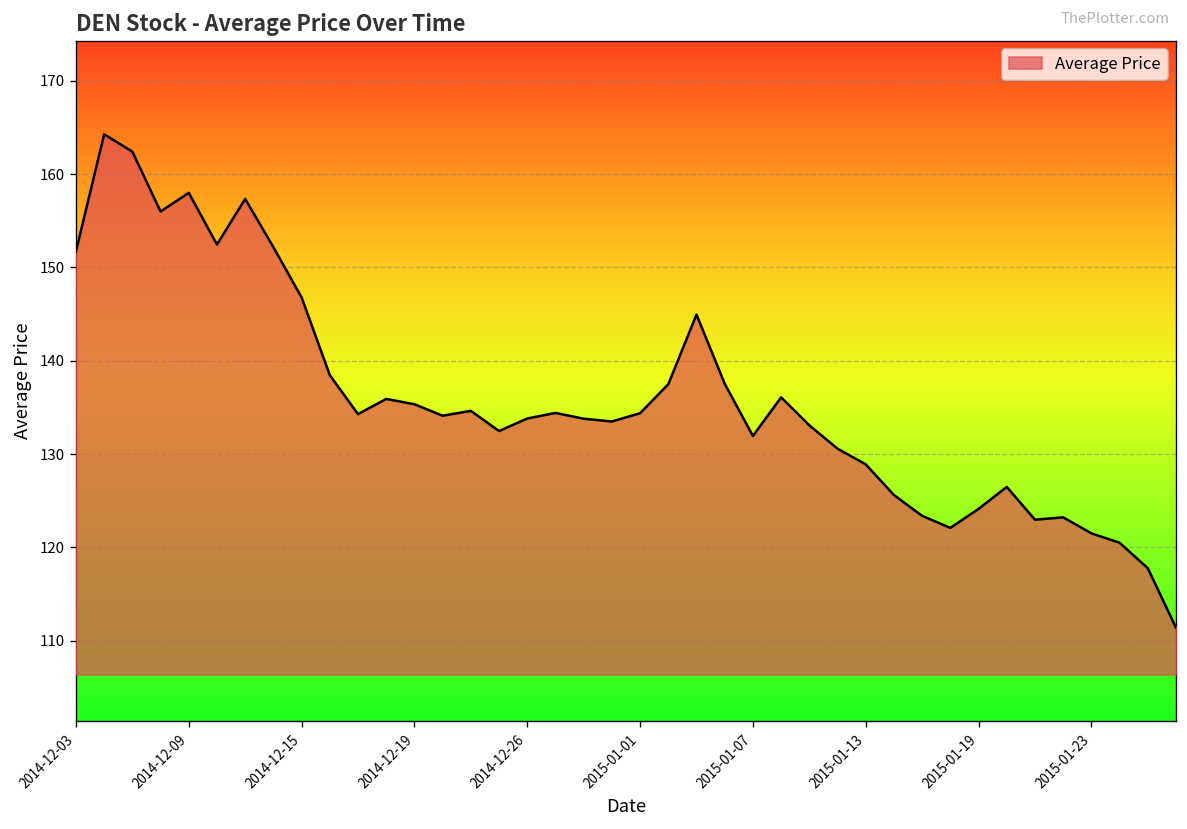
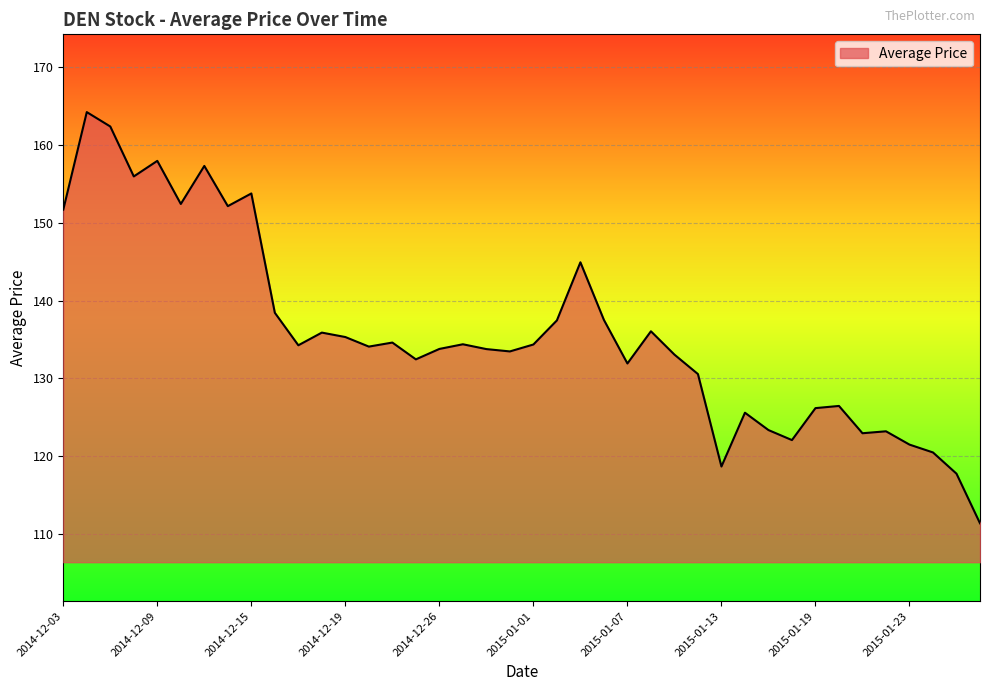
2014-12-15: 147 -> 154
2015-01-13: 129 -> 119
2015-01-19: 124 -> 126
